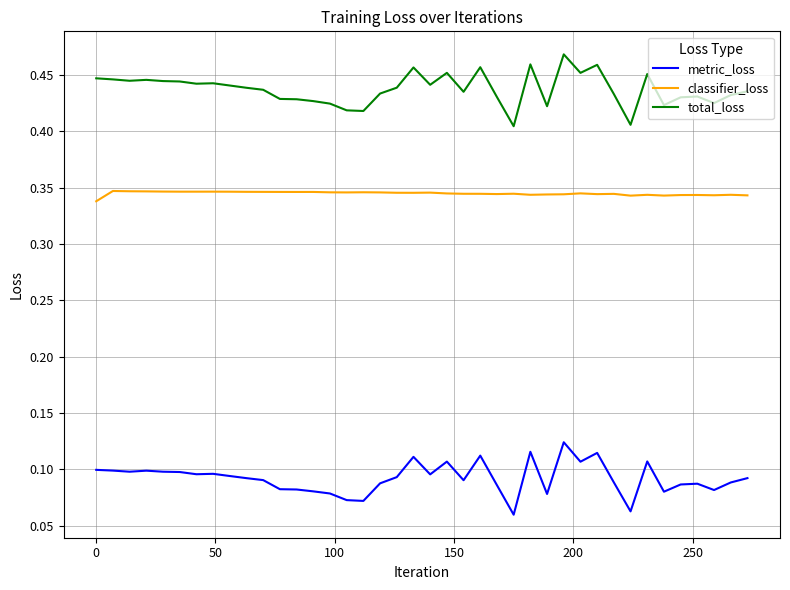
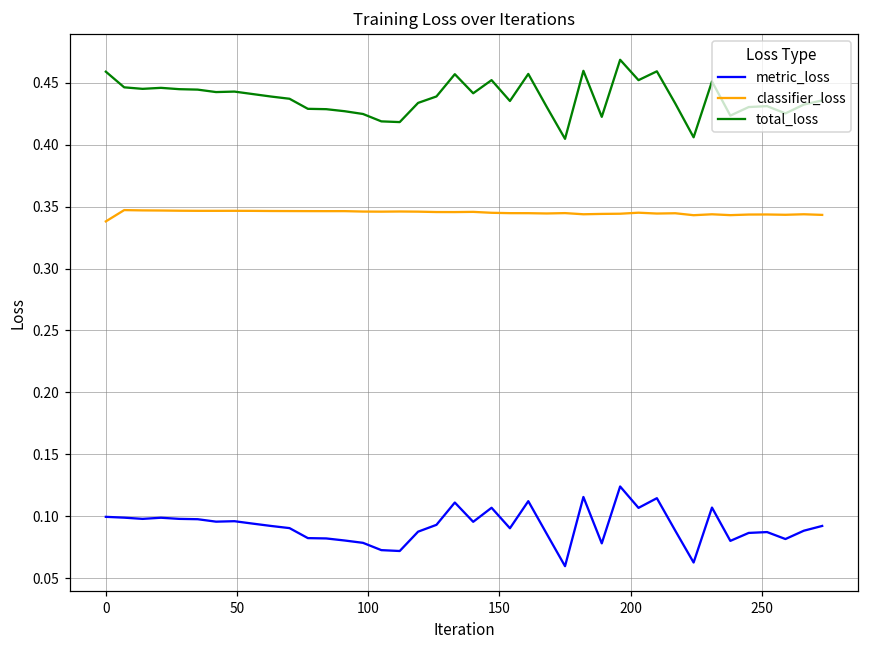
total_loss, 0: 0.447 -> 0.459
